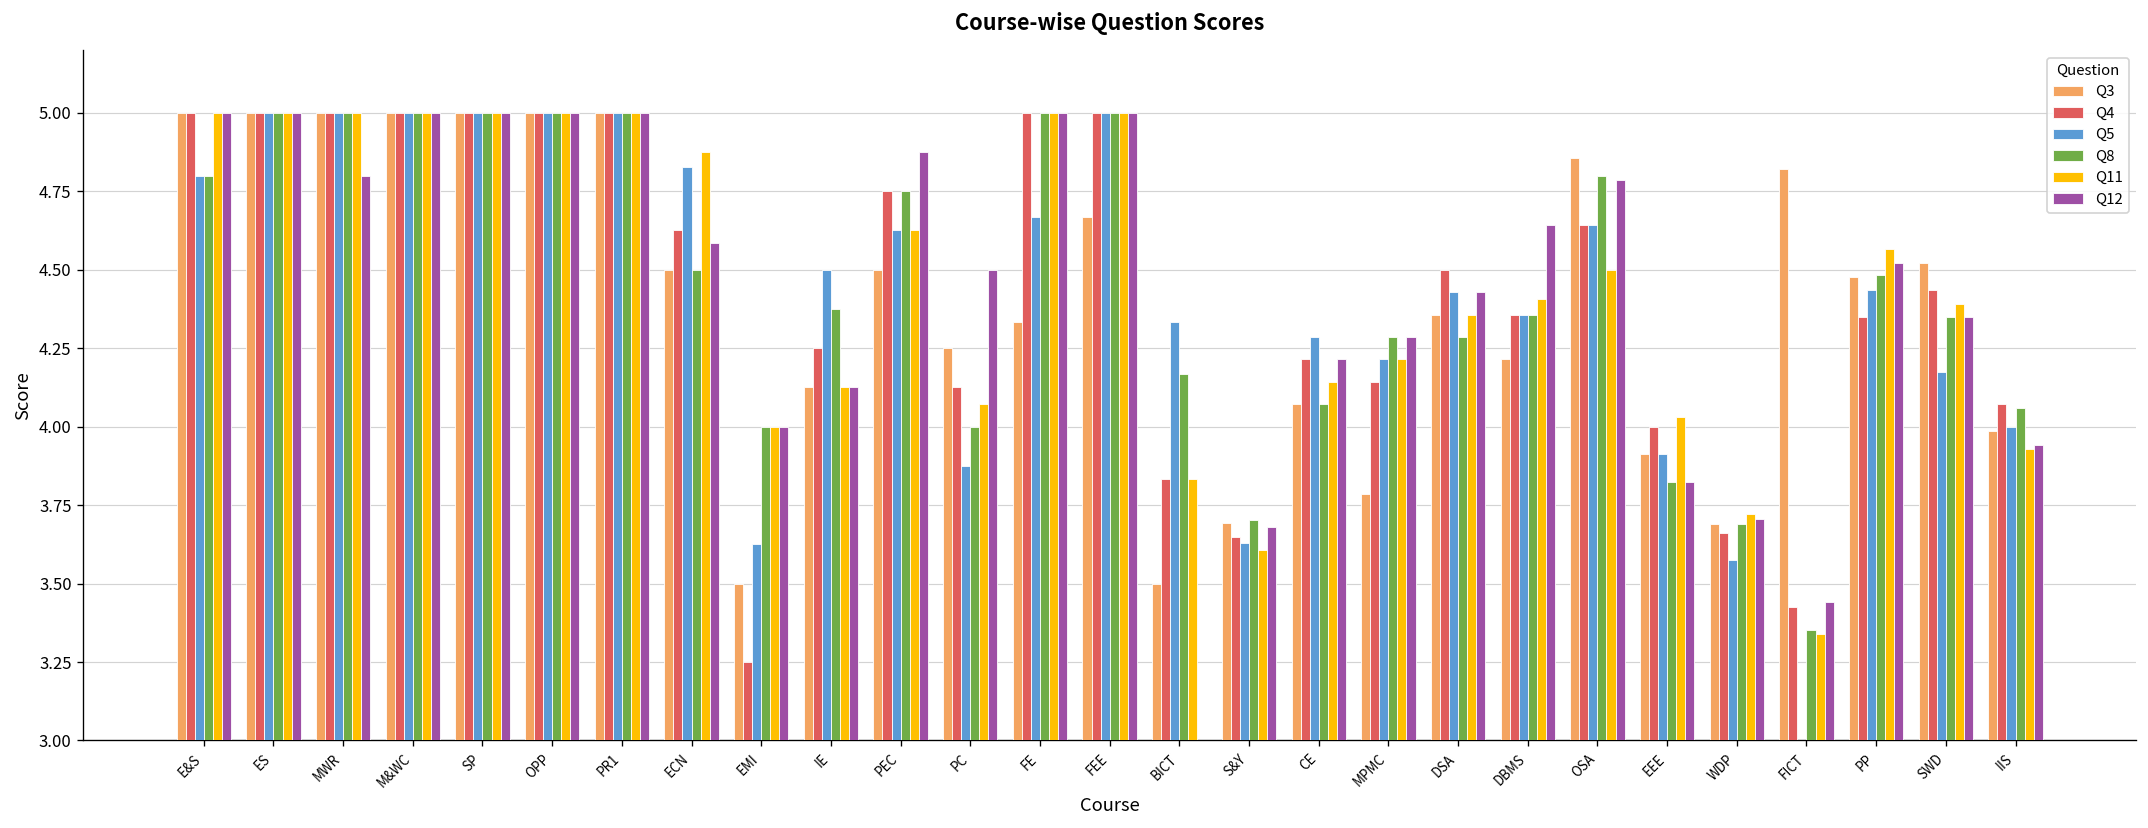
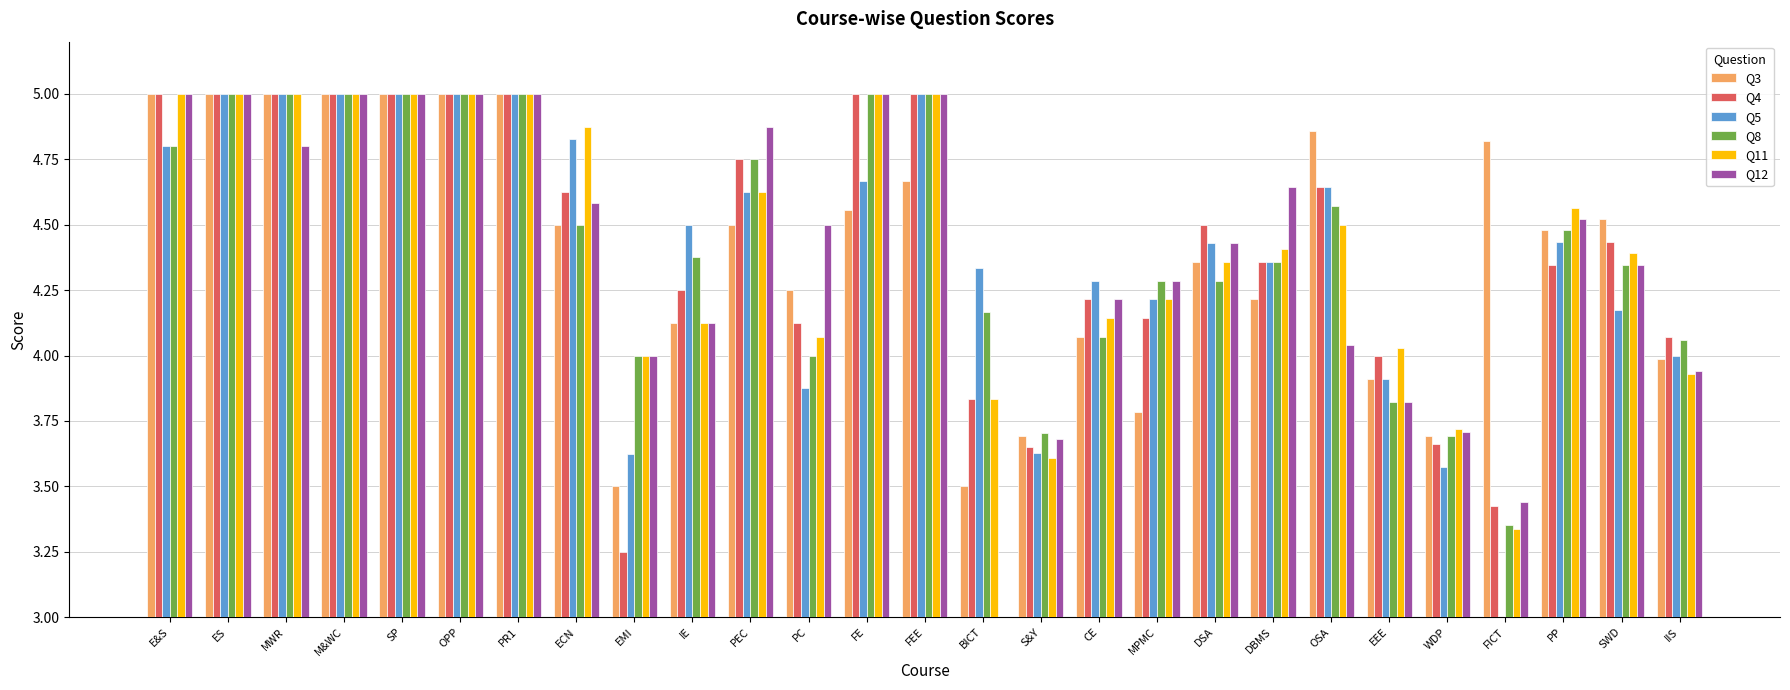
Q3, FE: 4.33 -> 4.56
Q8, OSA: 4.80 -> 4.57
Q12, OSA: 4.79 -> 4.04
